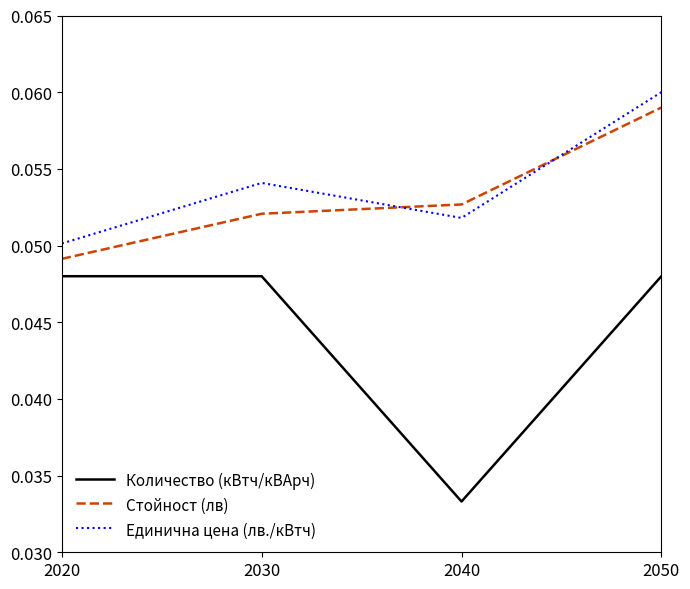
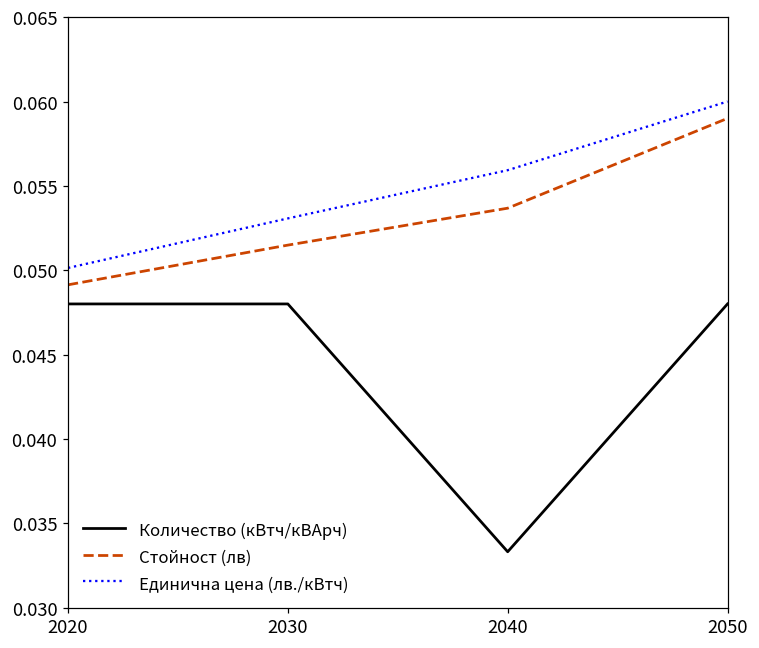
Стойност (лв), 2030: 0.0521 -> 0.0515
Единична цена (лв./кВтч), 2030: 0.0541 -> 0.0531
Стойност (лв), 2040: 0.0527 -> 0.0537
Единична цена (лв./кВтч), 2040: 0.0518 -> 0.0559
